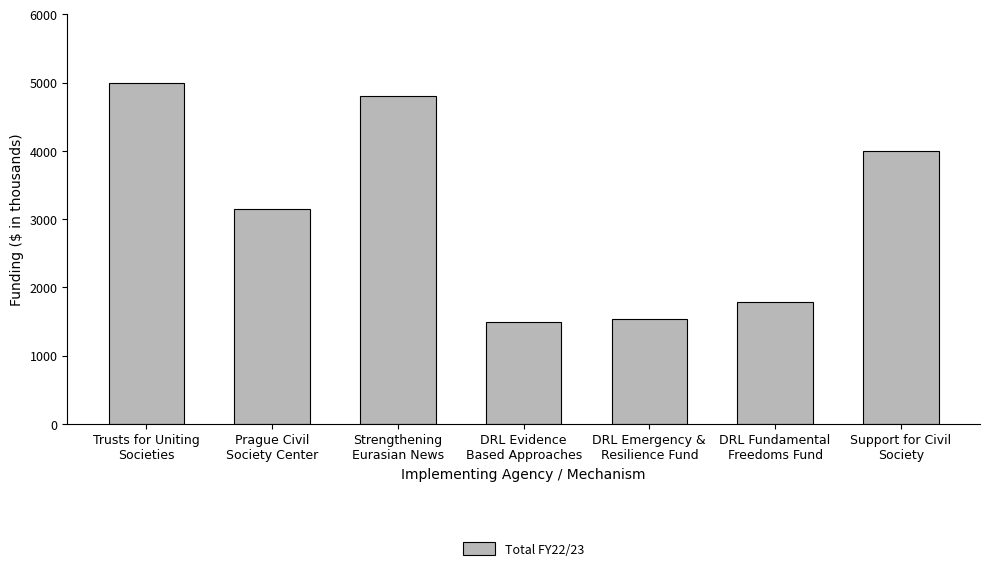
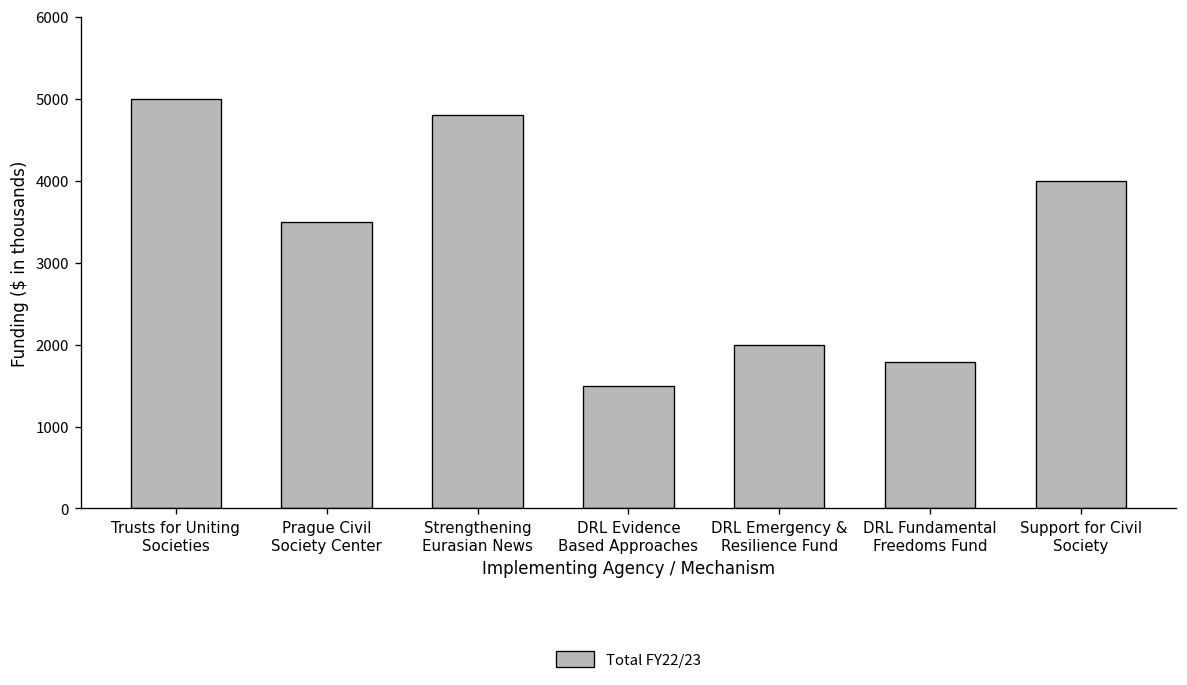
Prague Civil Society Center: 3200 -> 3500
DRL Emergency & Resilience Fund: 1500 -> 2000
